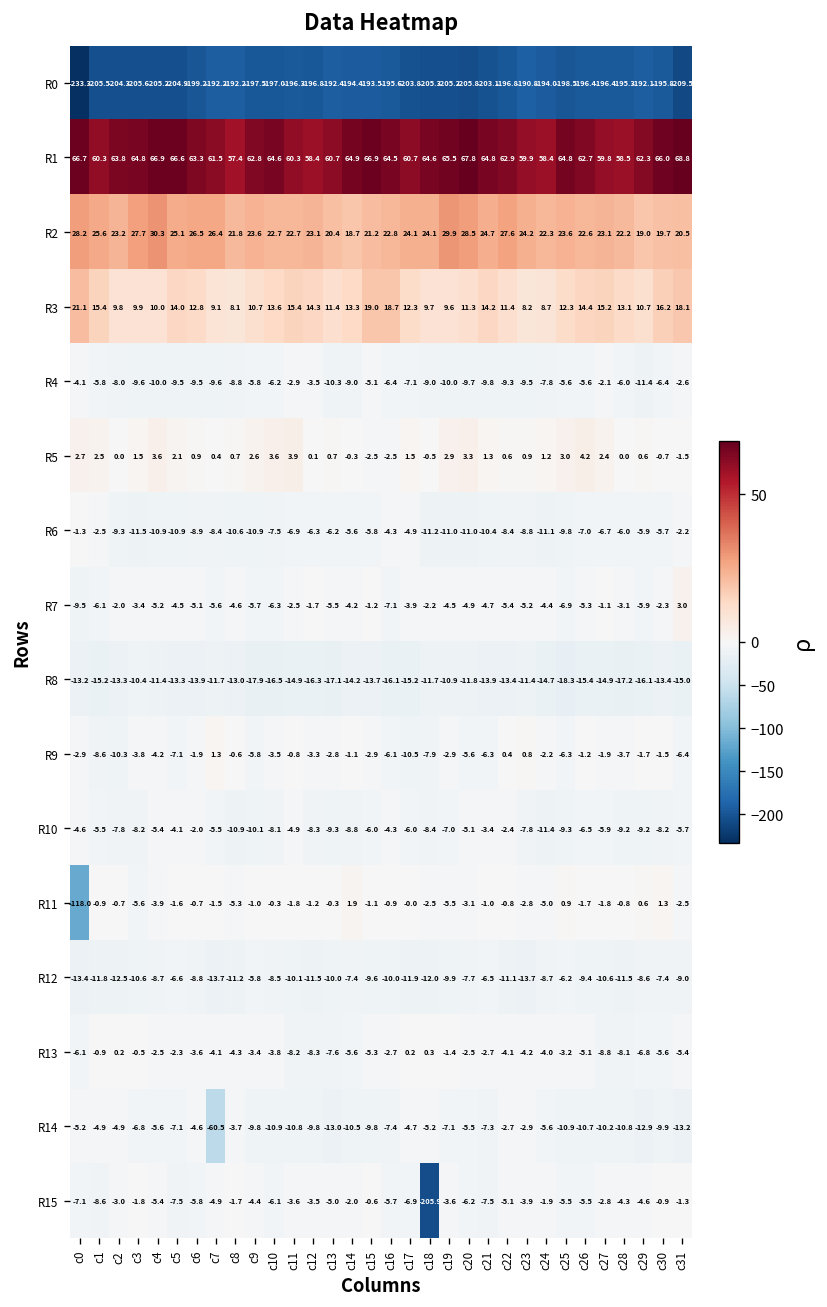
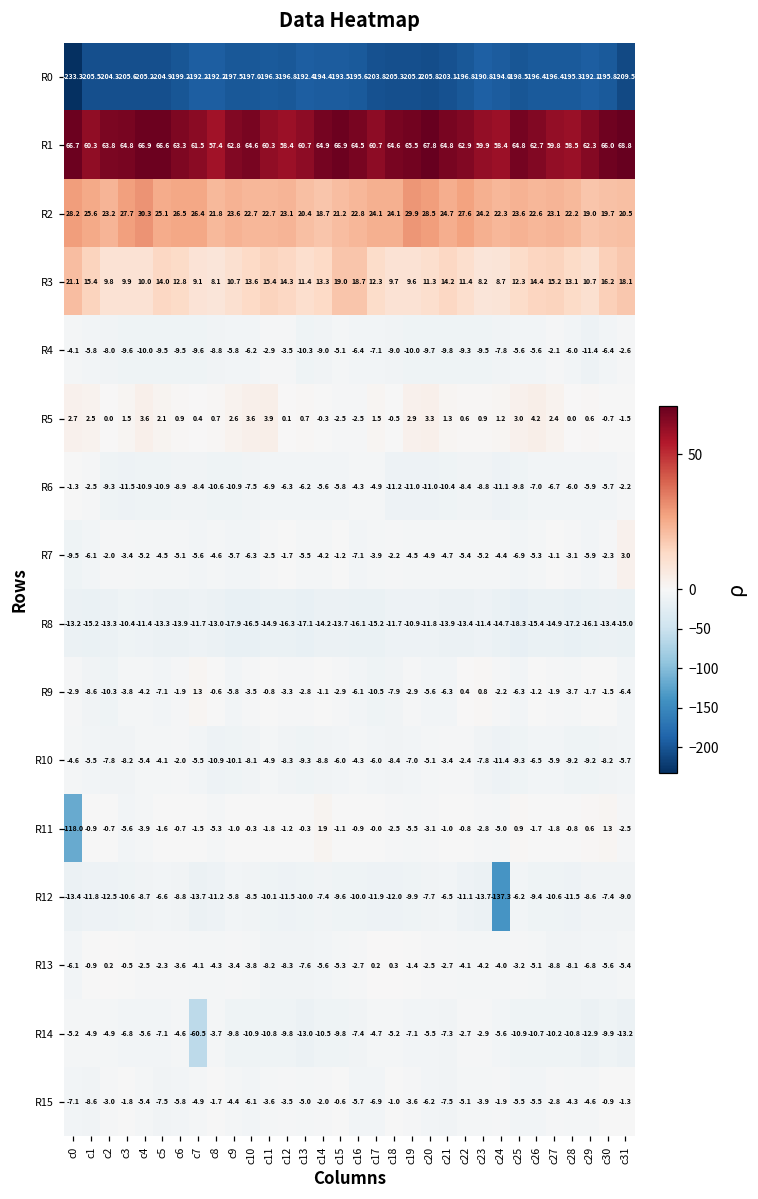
R12, c24: -8.7 -> -137.3
R15, c18: -205.9 -> -1.0
